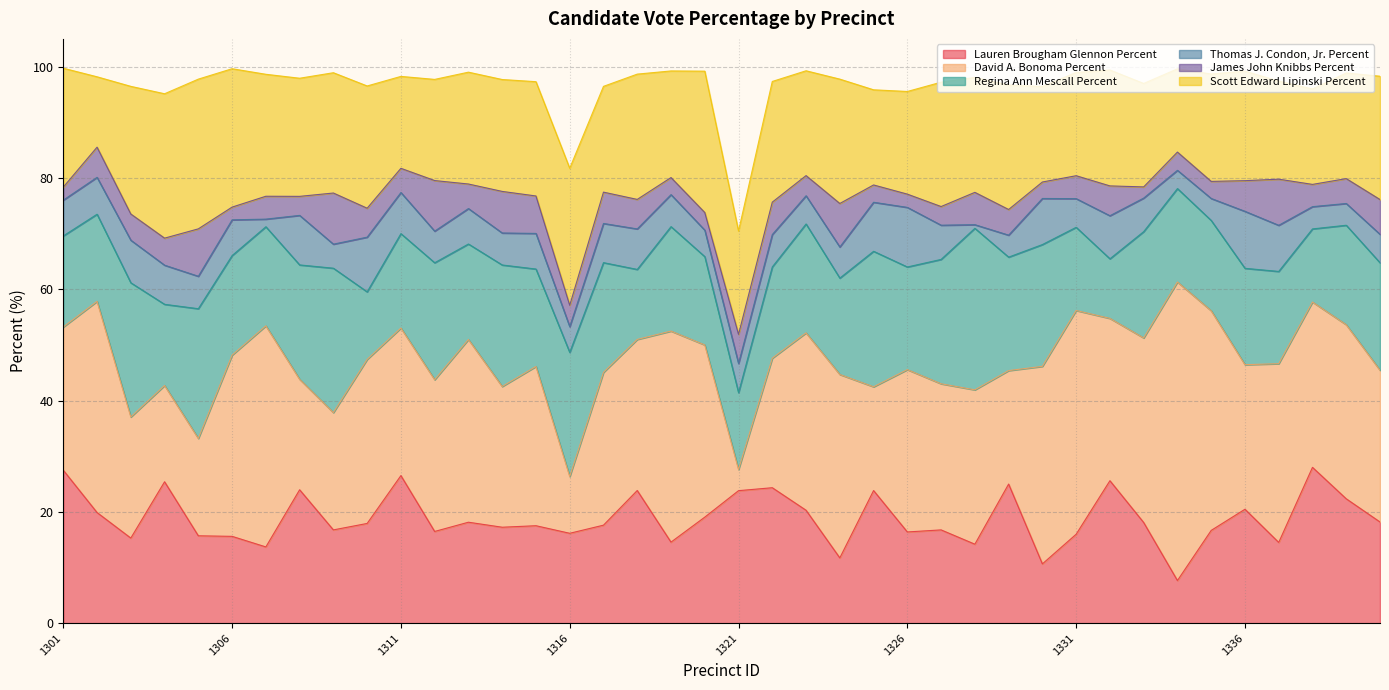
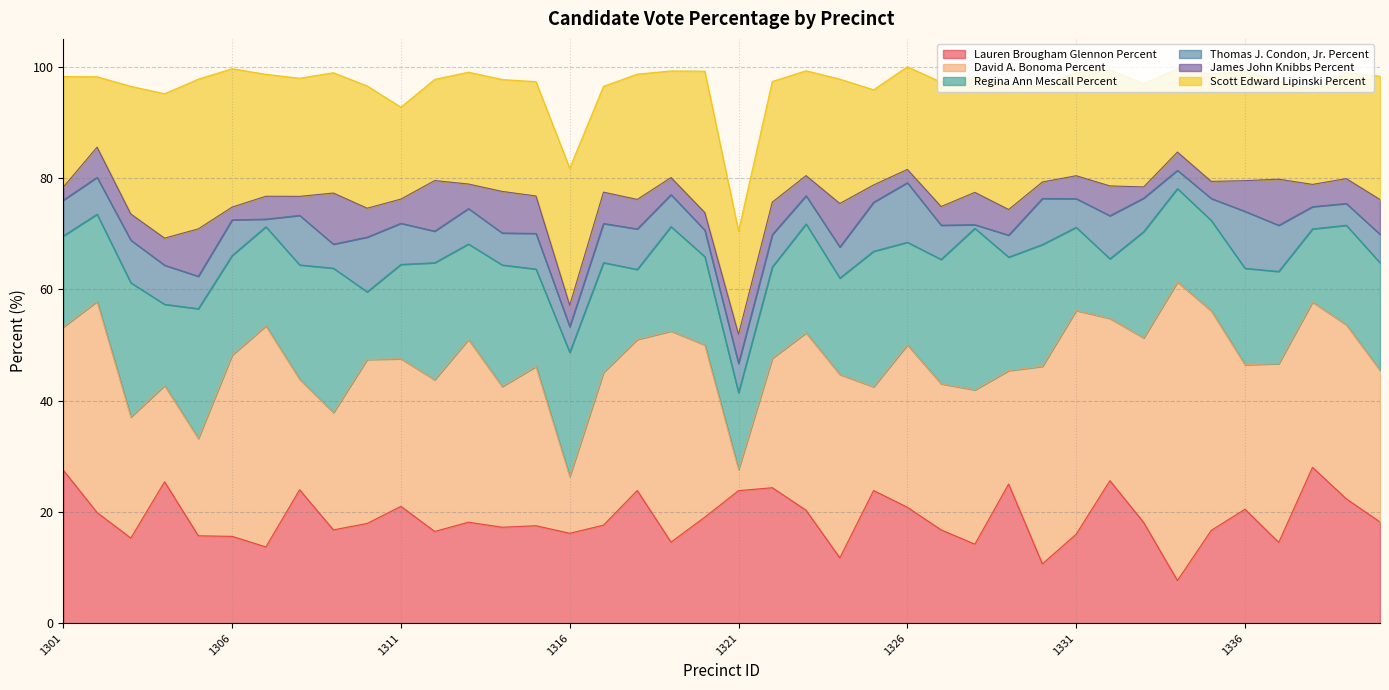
Scott Edward Lipinski Percent, 1301: 21 -> 20
Lauren Brougham Glennon Percent, 1311: 27 -> 21
Lauren Brougham Glennon Percent, 1326: 16 -> 21
